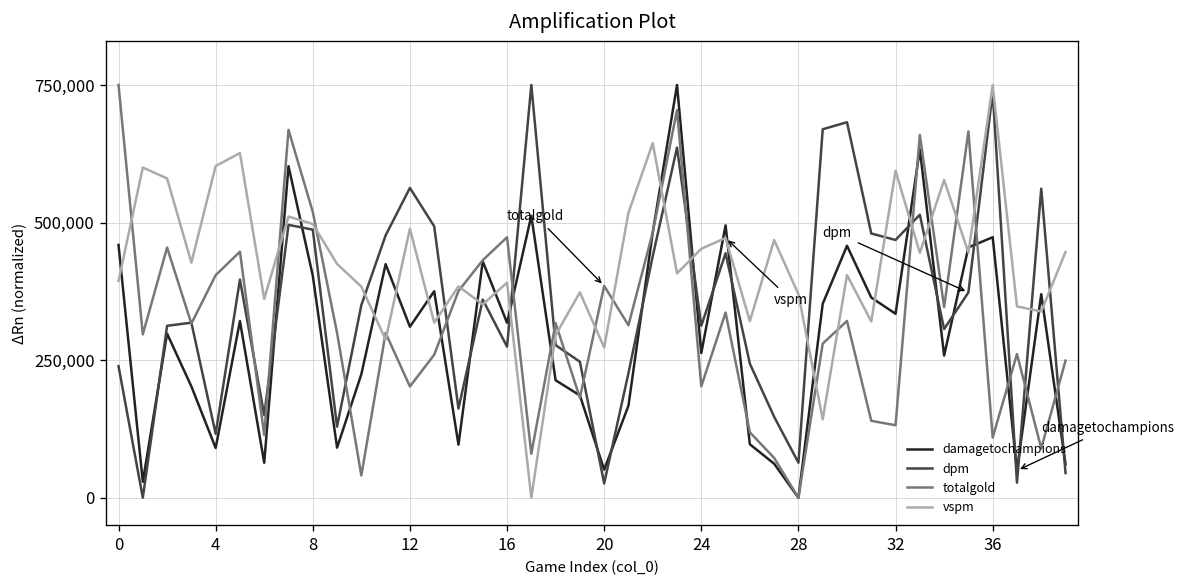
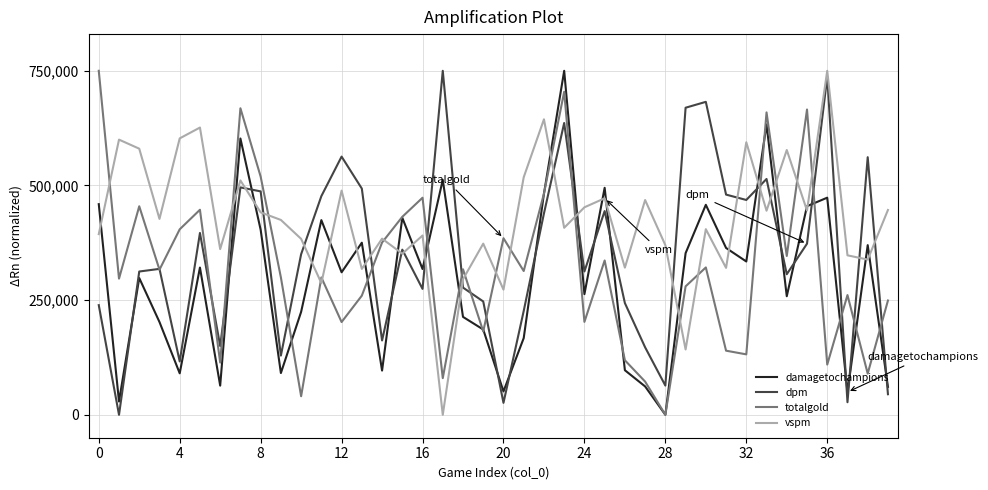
vspm, 8: 500,000 -> 440,000
